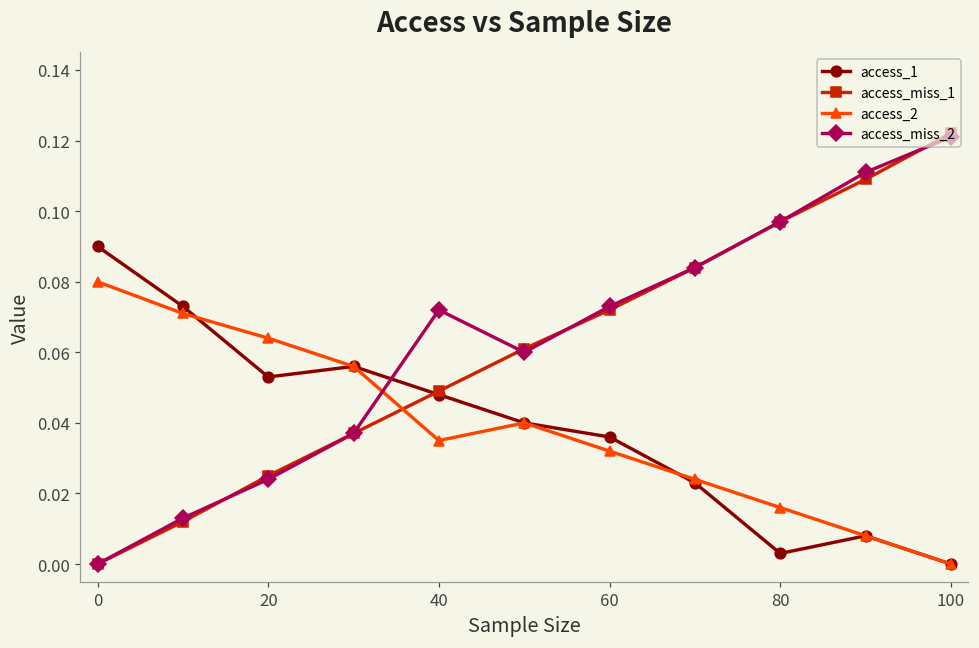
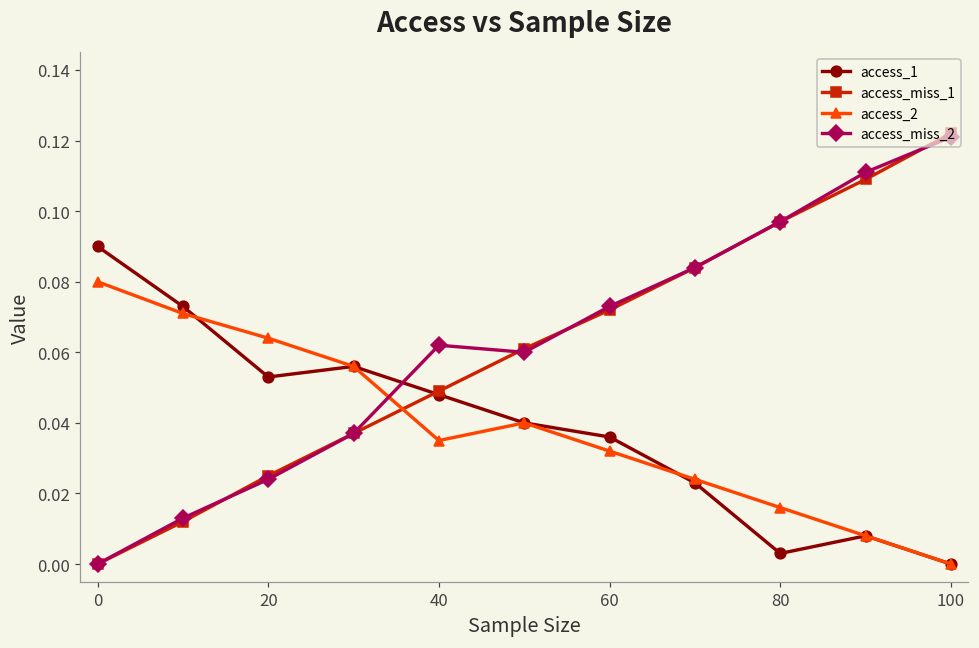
access_miss_2, 40: 0.072 -> 0.062
